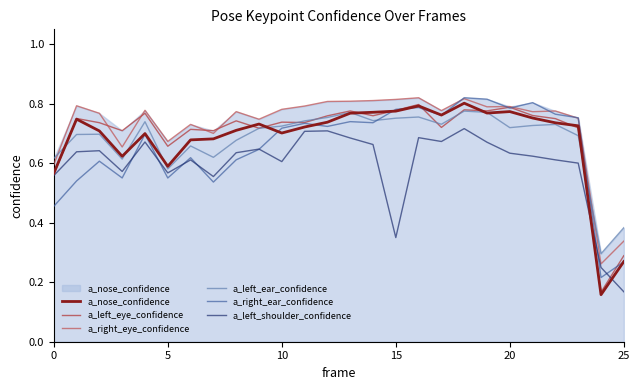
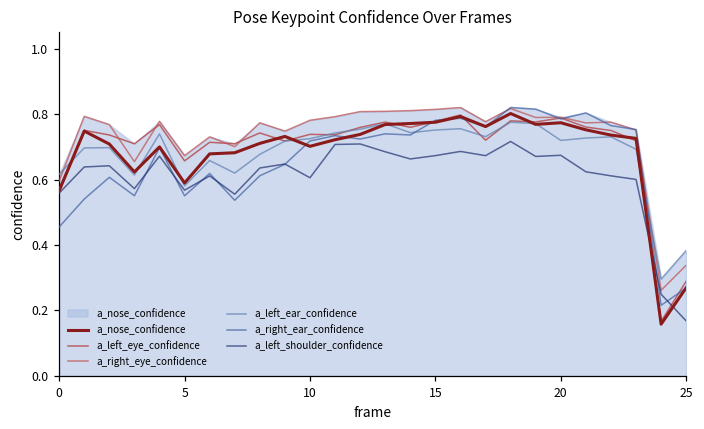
a_left_shoulder_confidence, 15: 0.35 -> 0.67
a_left_shoulder_confidence, 20: 0.63 -> 0.67
